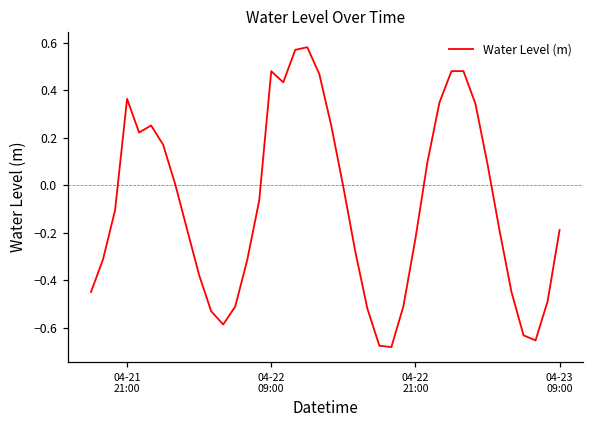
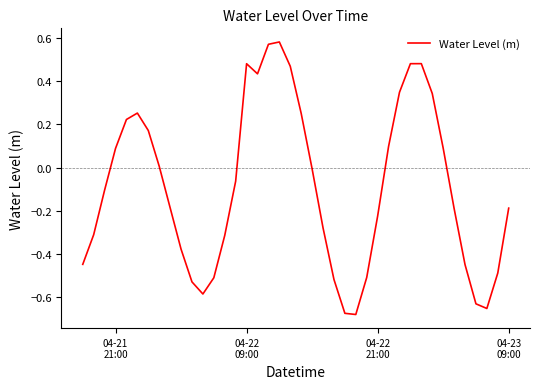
04-21 21:00: 0.36 -> 0.09
